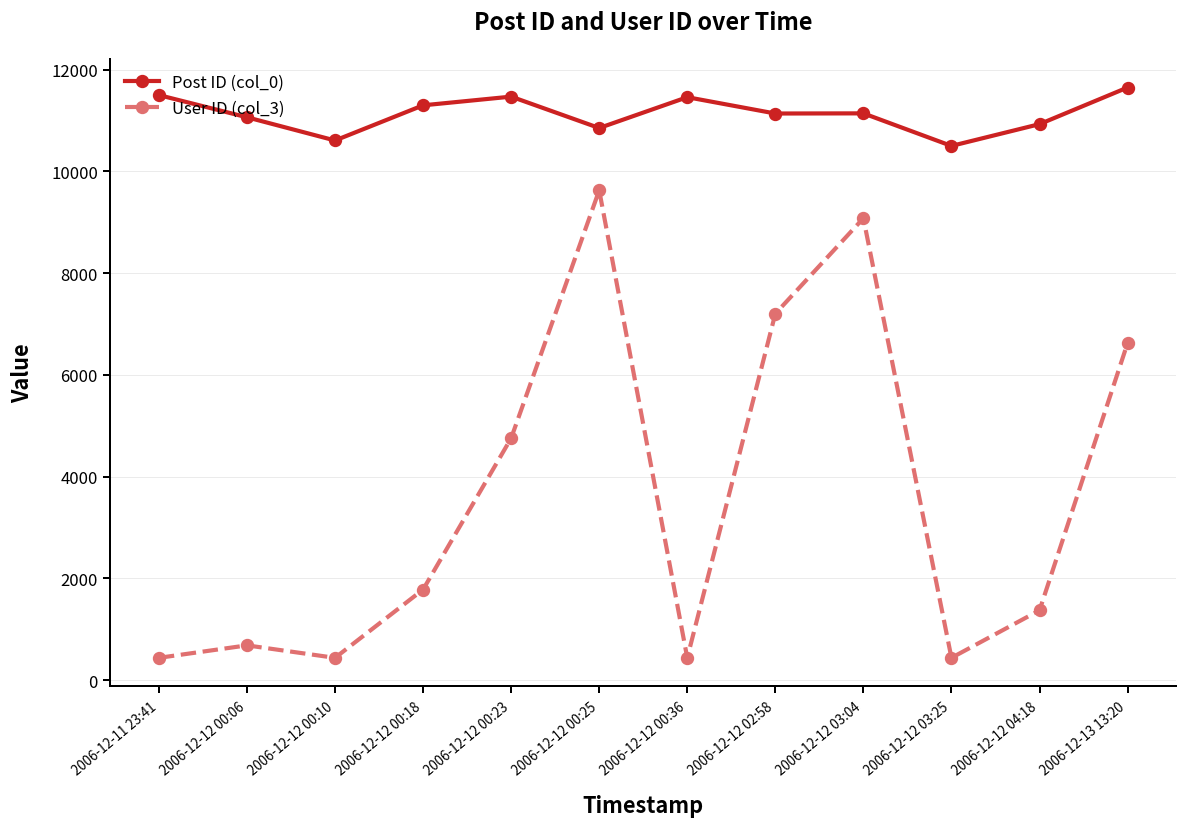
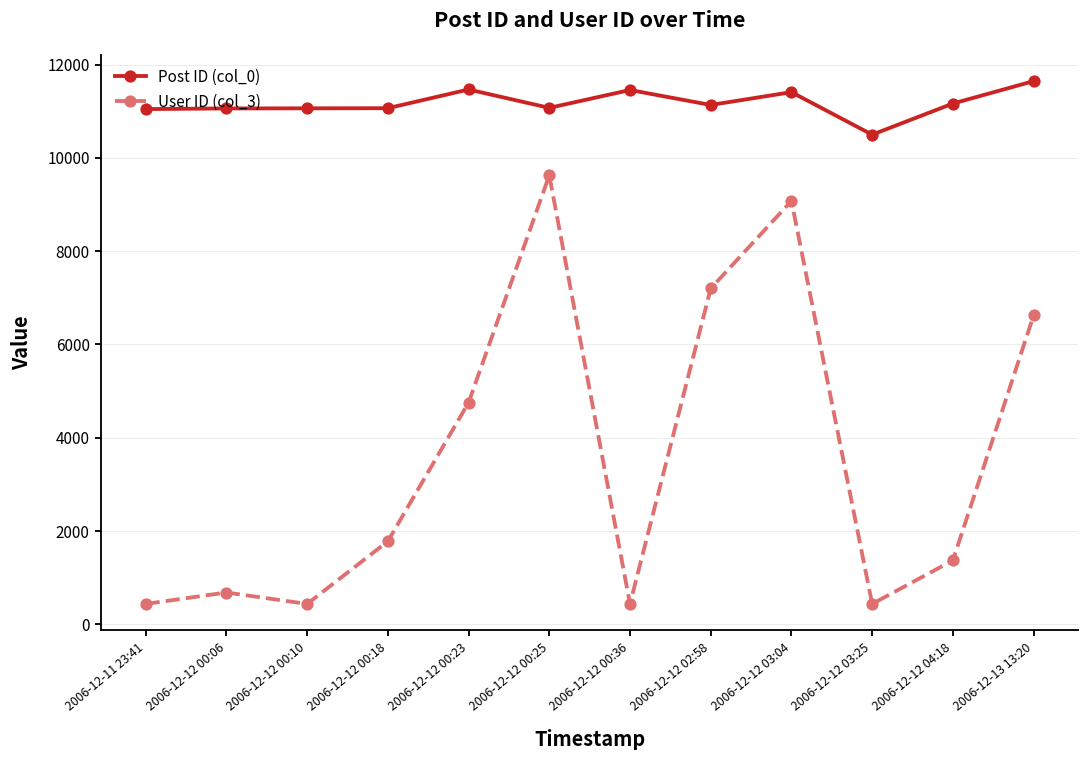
Post ID (col_0), 2006-12-11 23:41: 11500 -> 11000
Post ID (col_0), 2006-12-12 00:10: 10600 -> 11100
Post ID (col_0), 2006-12-12 00:18: 11300 -> 11100
Post ID (col_0), 2006-12-12 00:25: 10900 -> 11100
Post ID (col_0), 2006-12-12 03:04: 11100 -> 11400
Post ID (col_0), 2006-12-12 04:18: 10900 -> 11200
